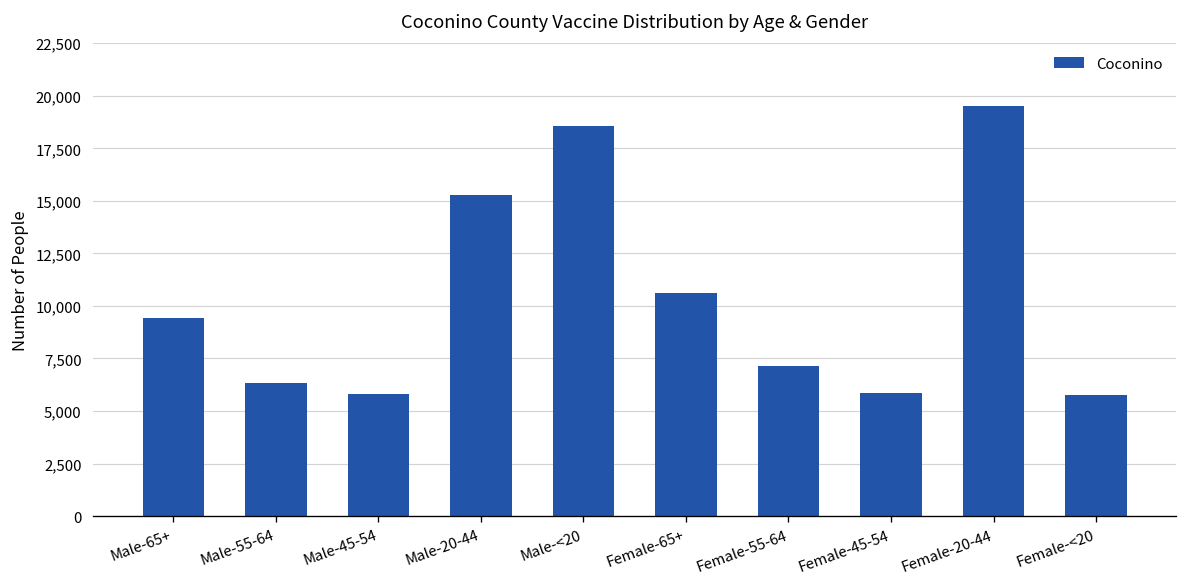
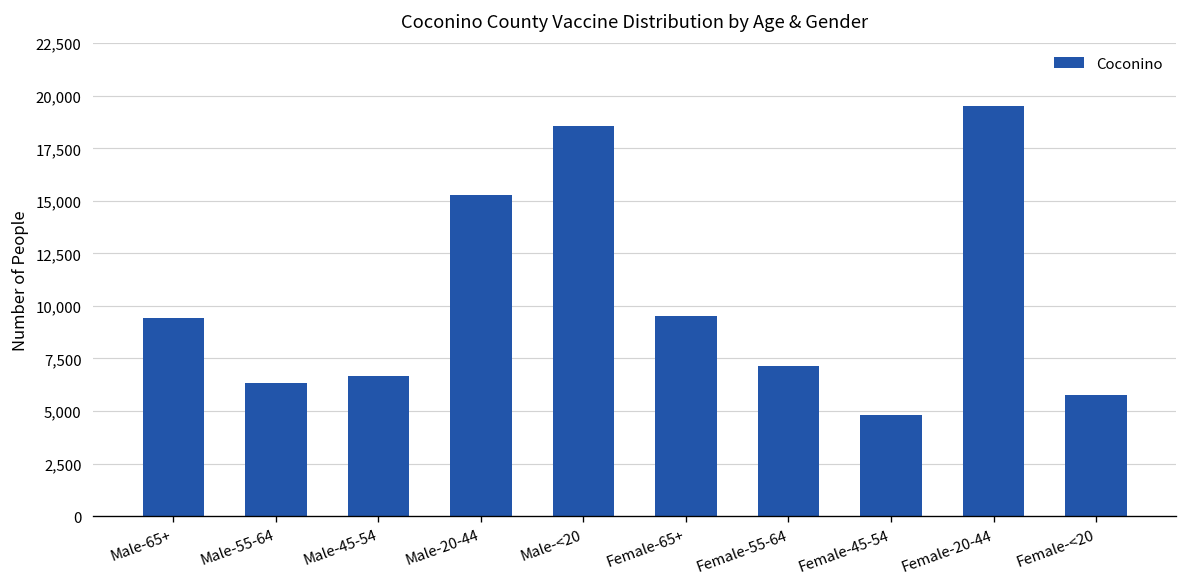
Male-45-54: 5,800 -> 6,700
Female-65+: 10,600 -> 9,500
Female-45-54: 5,900 -> 4,800
